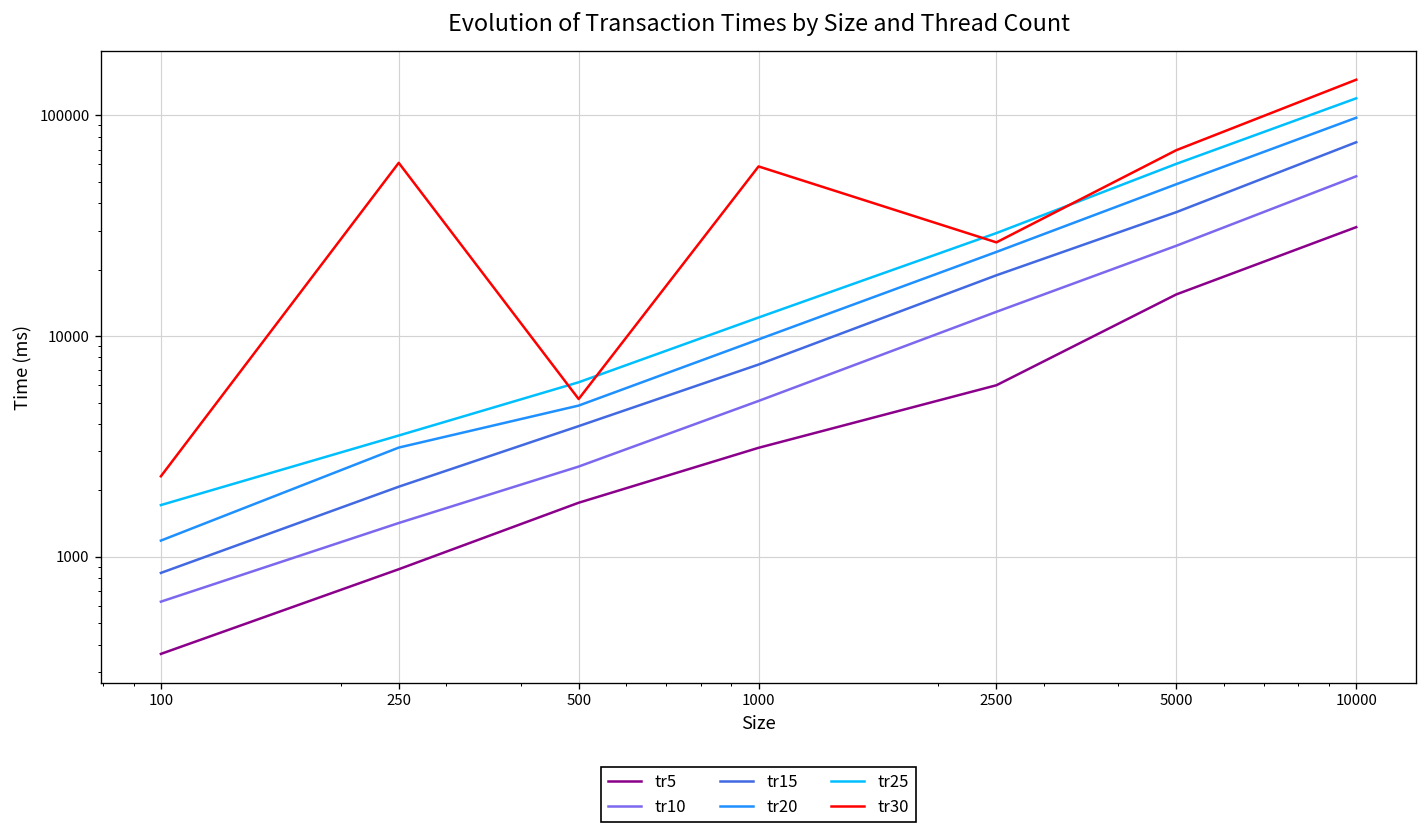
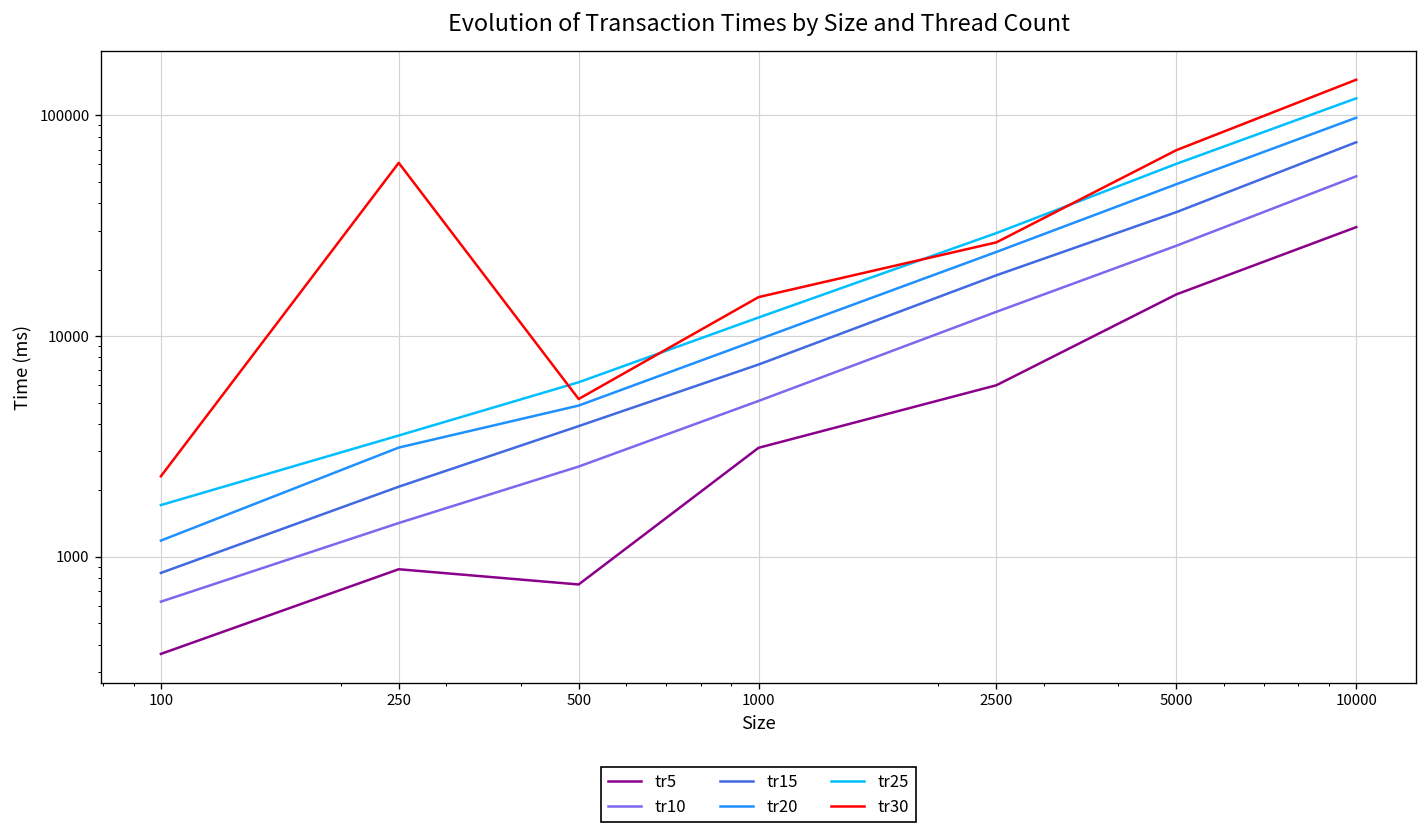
tr5, 500: 1800 -> 750
tr30, 1000: 59000 -> 15000
